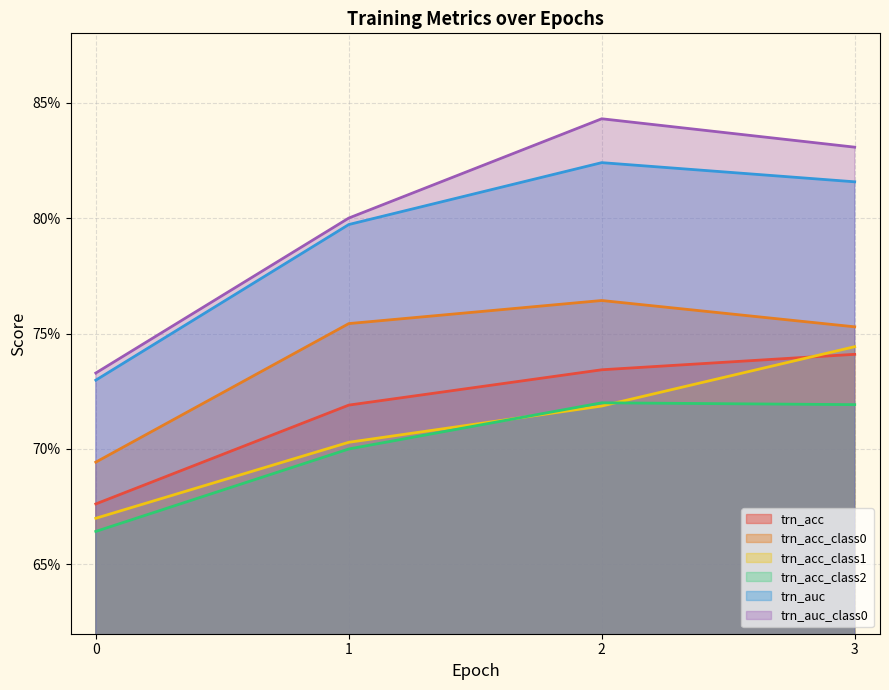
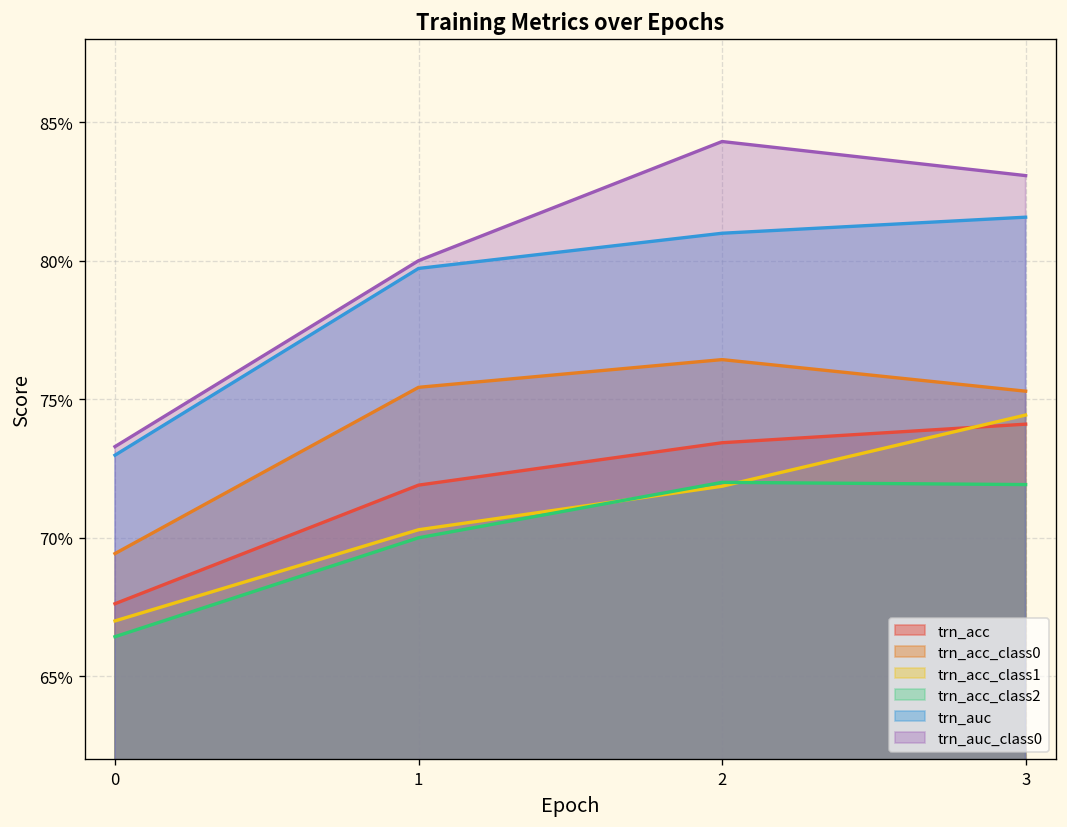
trn_auc, 2: 82.4% -> 81.0%
